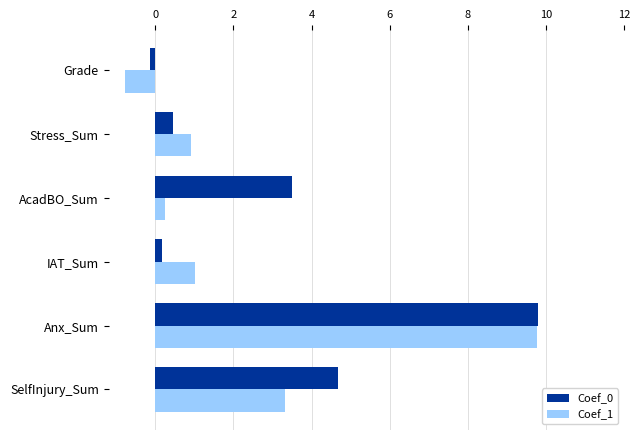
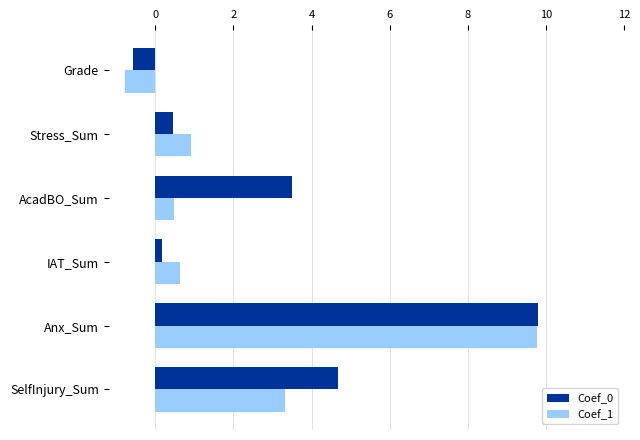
Coef_0, Grade: -0.2 -> -0.6
Coef_1, AcadBO_Sum: 0.3 -> 0.5
Coef_1, IAT_Sum: 1.0 -> 0.6
